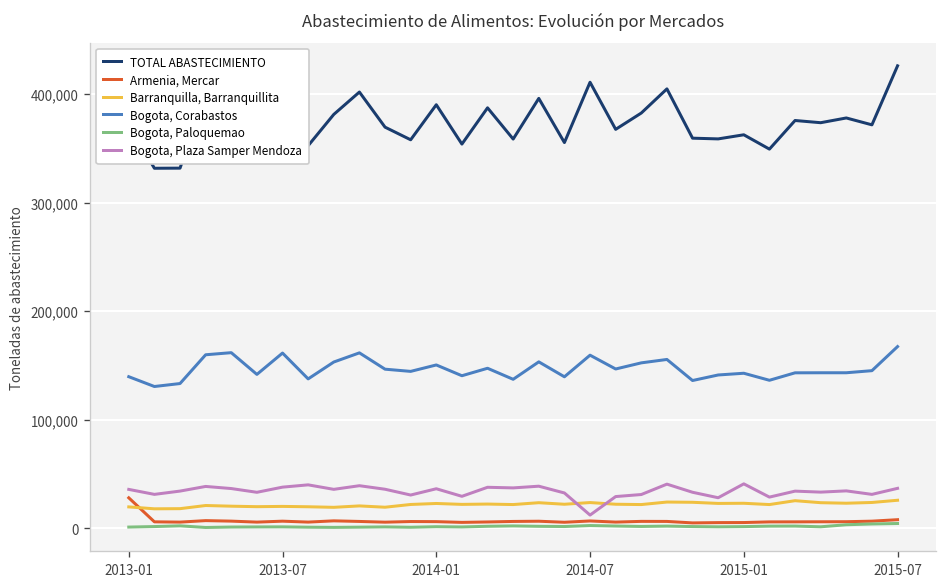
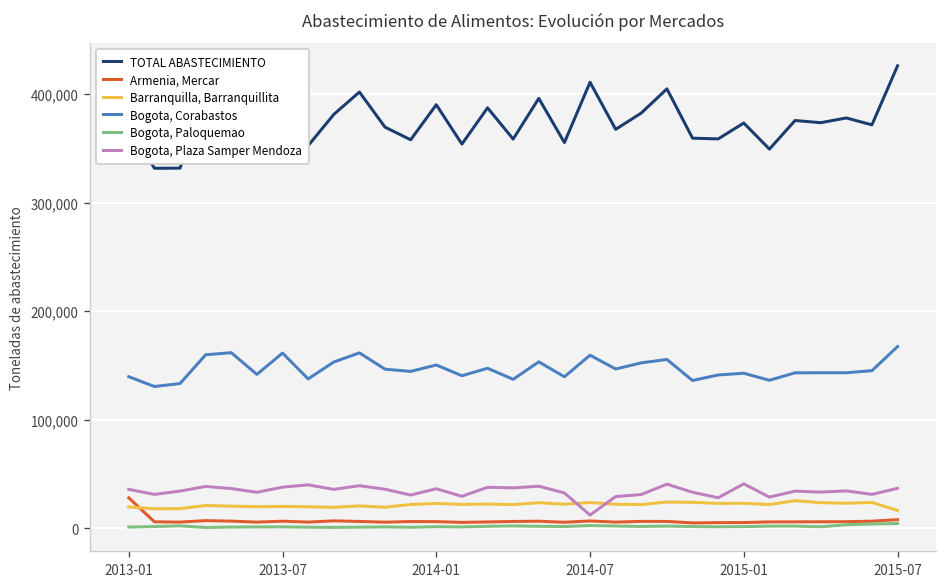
TOTAL ABASTECIMIENTO, 2015-01: 360,000 -> 370,000
Barranquilla, Barranquillita, 2015-07: 30,000 -> 20,000
